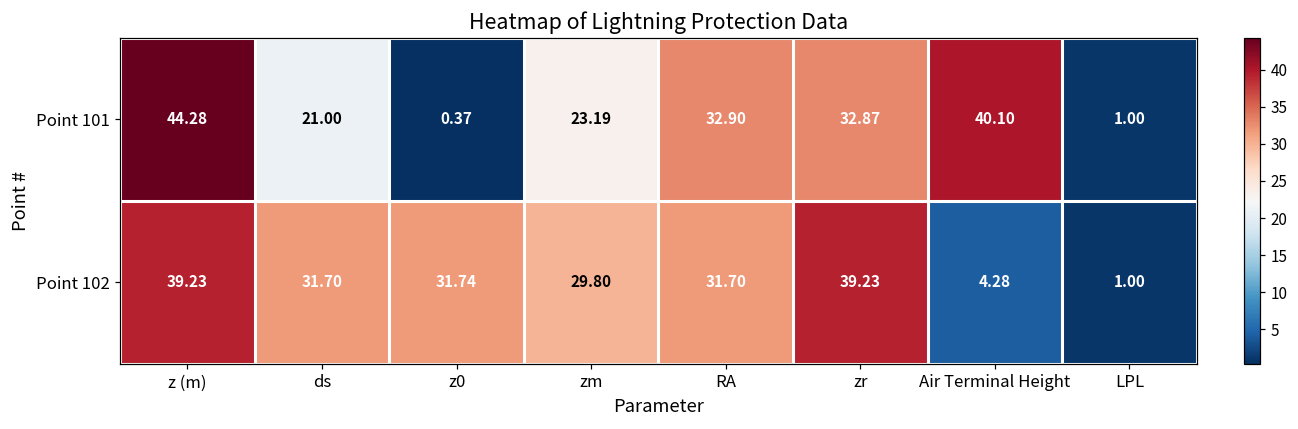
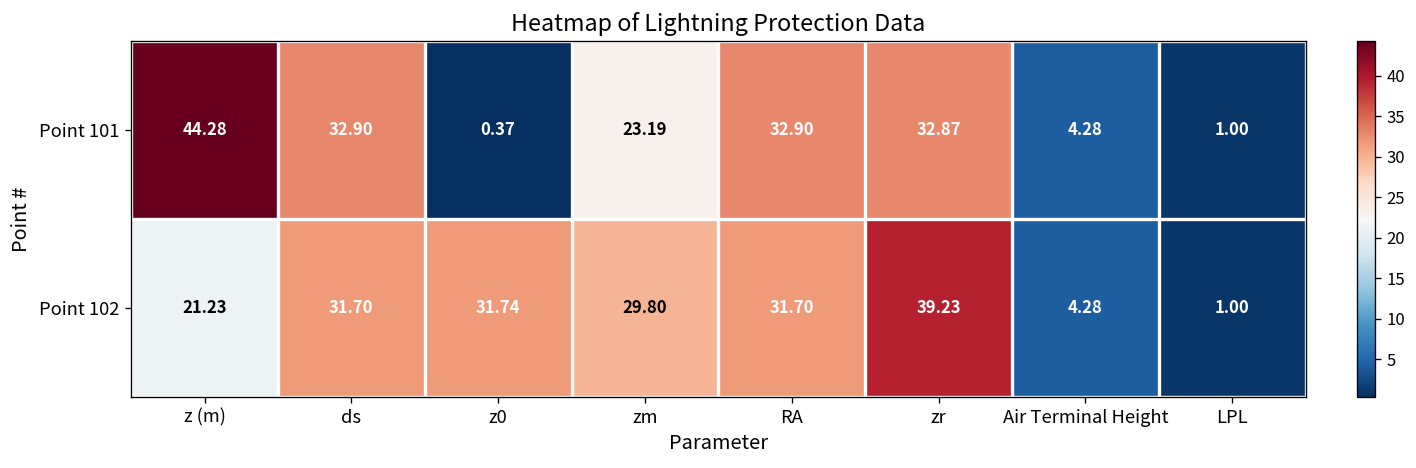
Point 101, ds: 21.00 -> 32.90
Point 101, Air Terminal Height: 40.10 -> 4.28
Point 102, z (m): 39.23 -> 21.23
